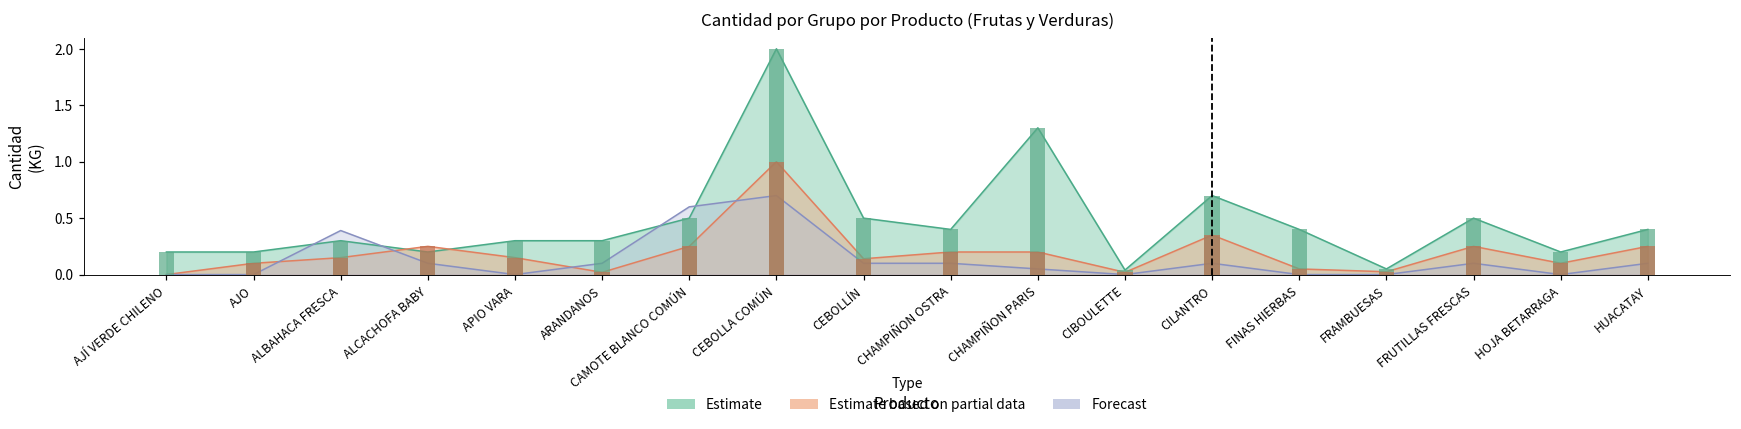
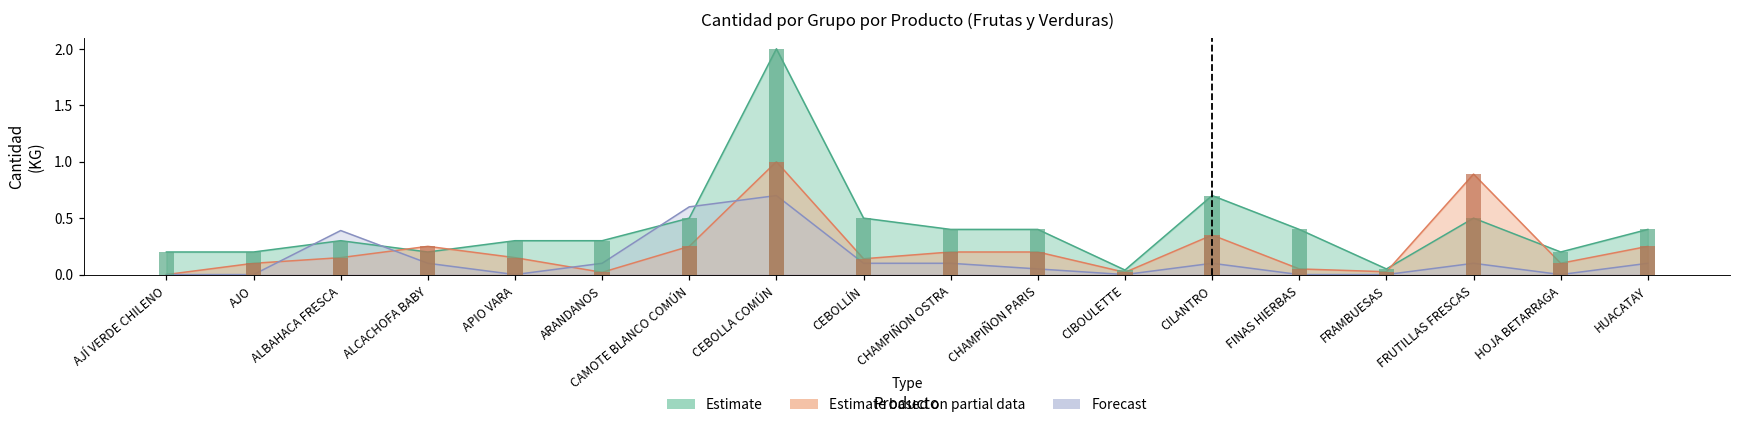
Estimate, CHAMPIÑON PARIS: 1.3 -> 0.4
Estimate based on partial data, FRUTILLAS FRESCAS: 0.25 -> 0.89
